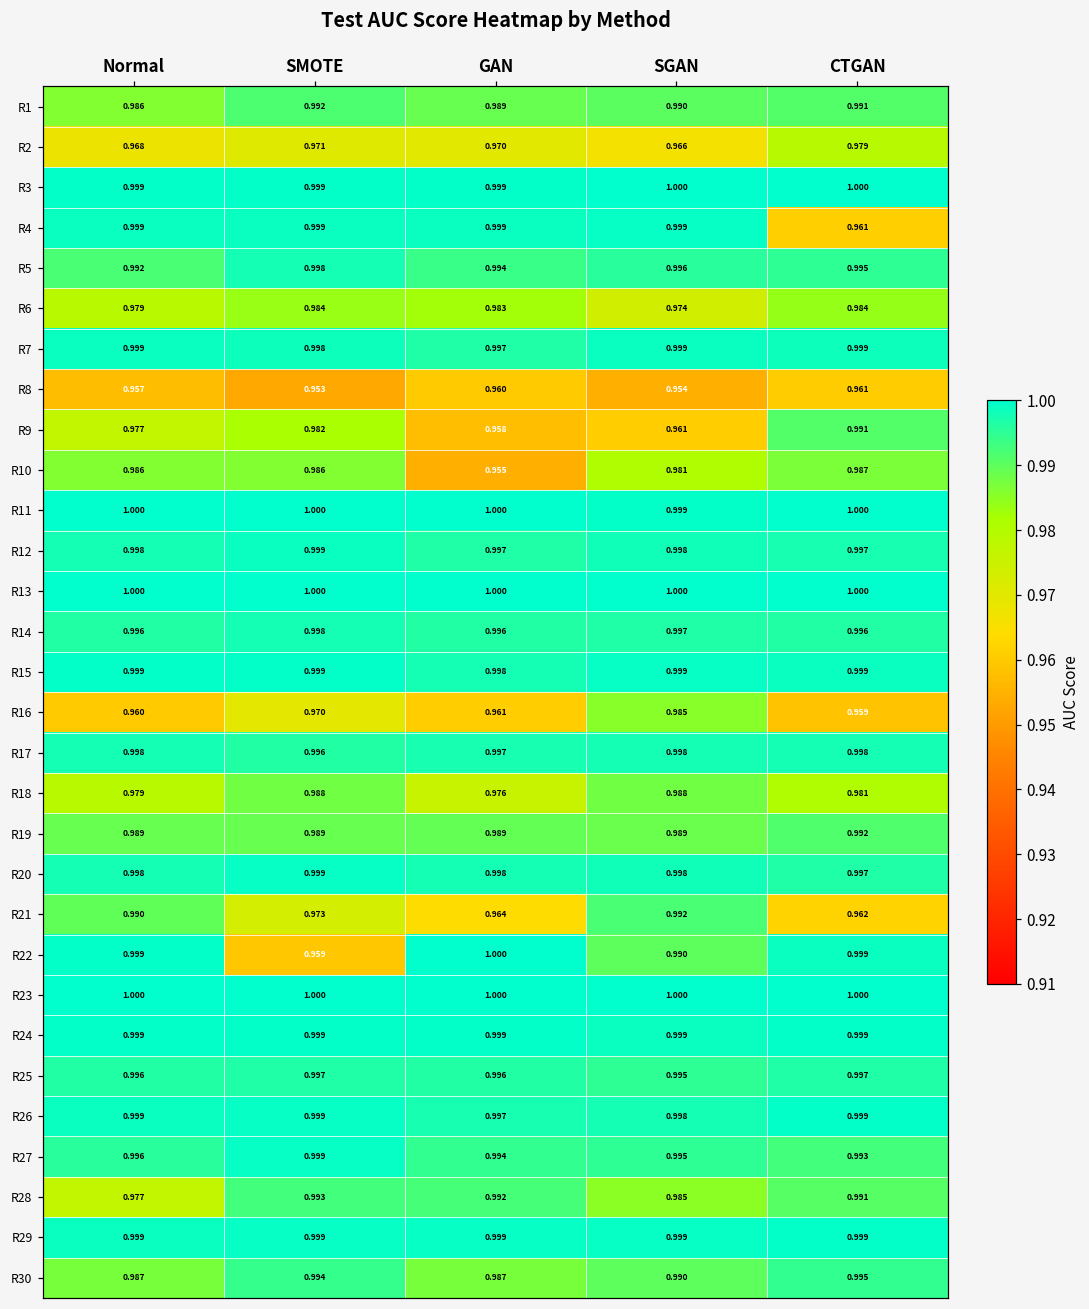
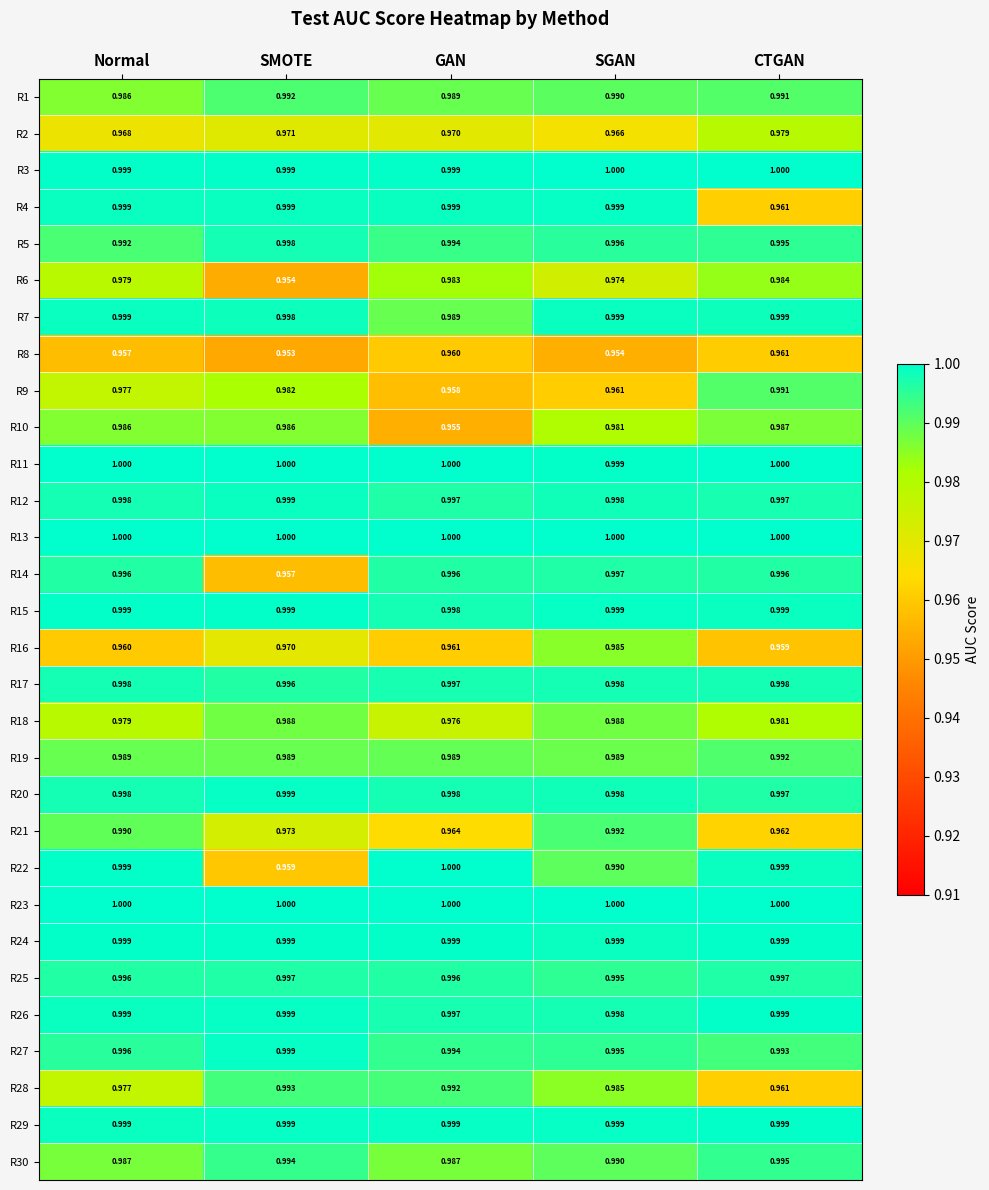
R6, SMOTE: 0.984 -> 0.954
R7, GAN: 0.997 -> 0.989
R14, SMOTE: 0.998 -> 0.957
R28, CTGAN: 0.991 -> 0.961
